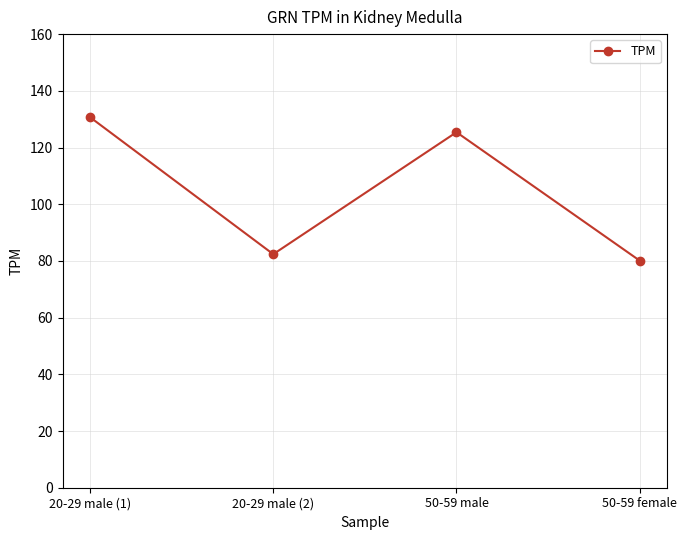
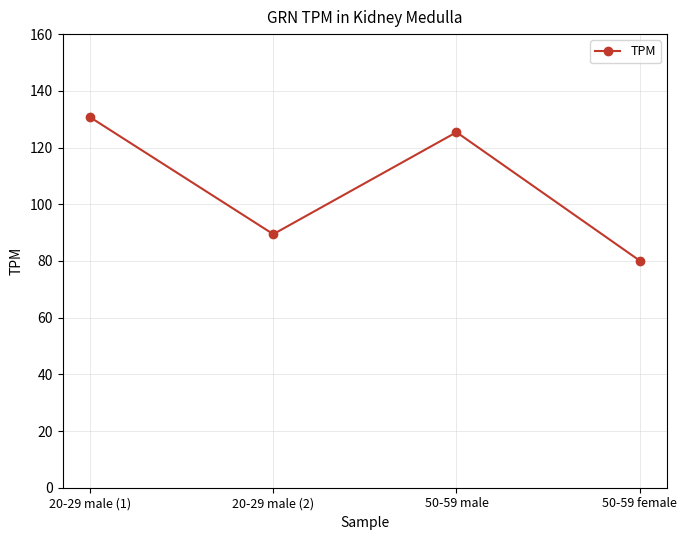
20-29 male (2): 82 -> 89
